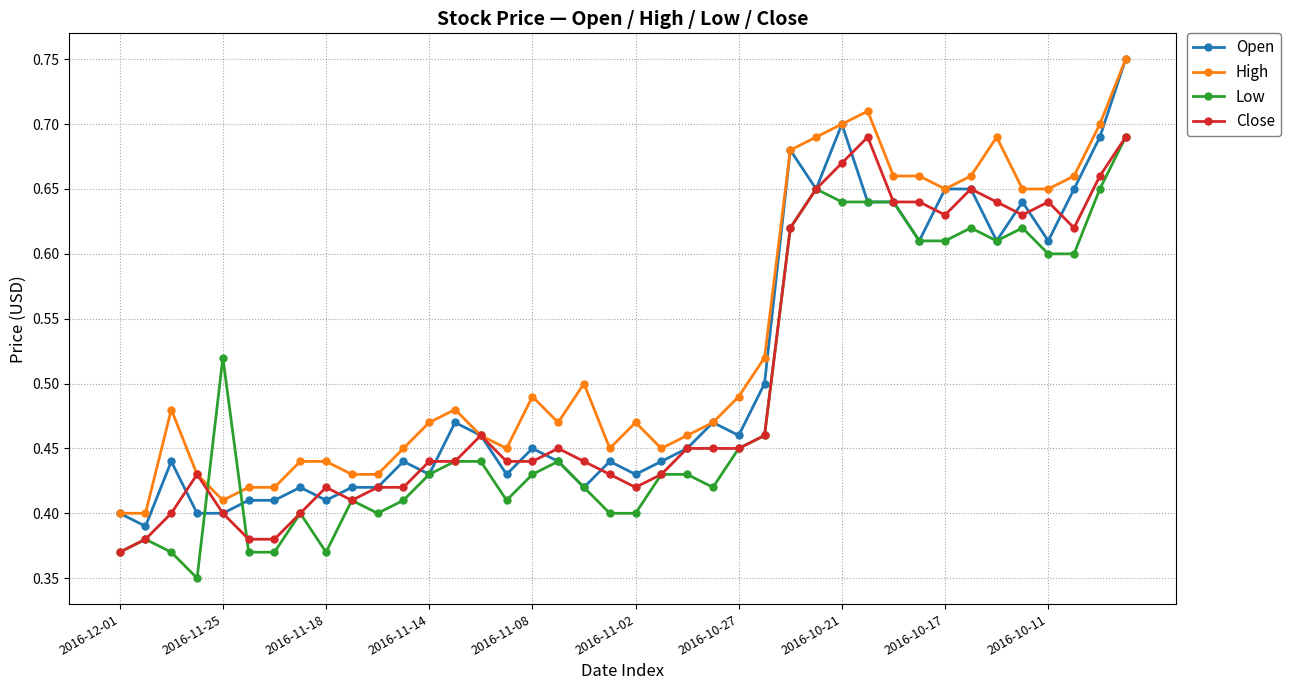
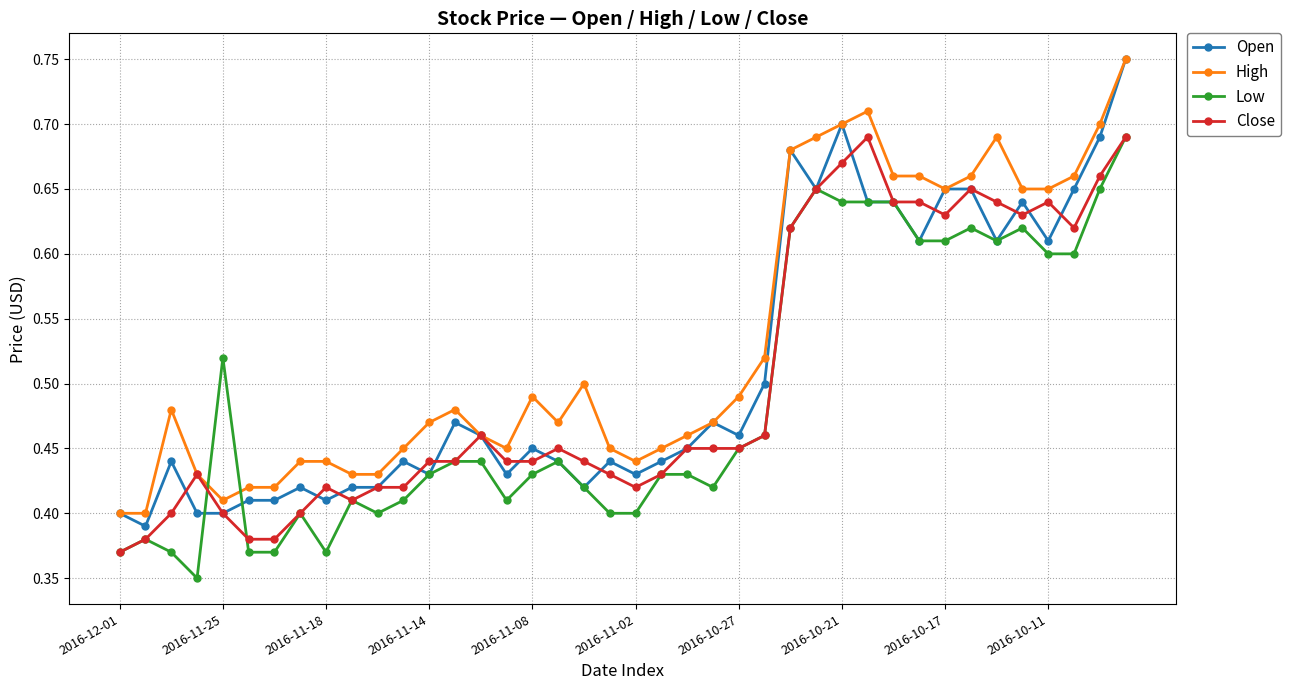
High, 2016-11-02: 0.47 -> 0.44
